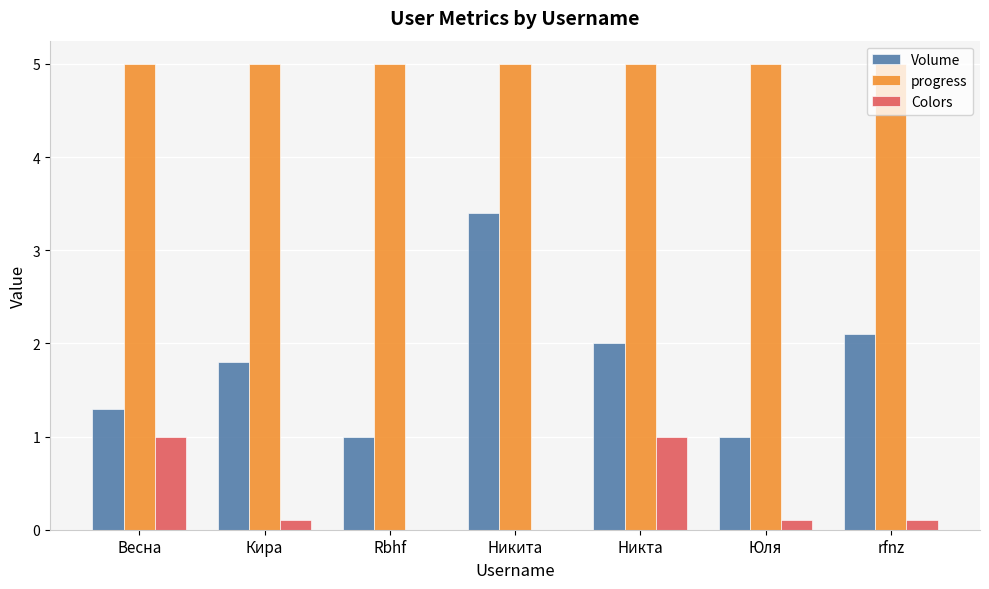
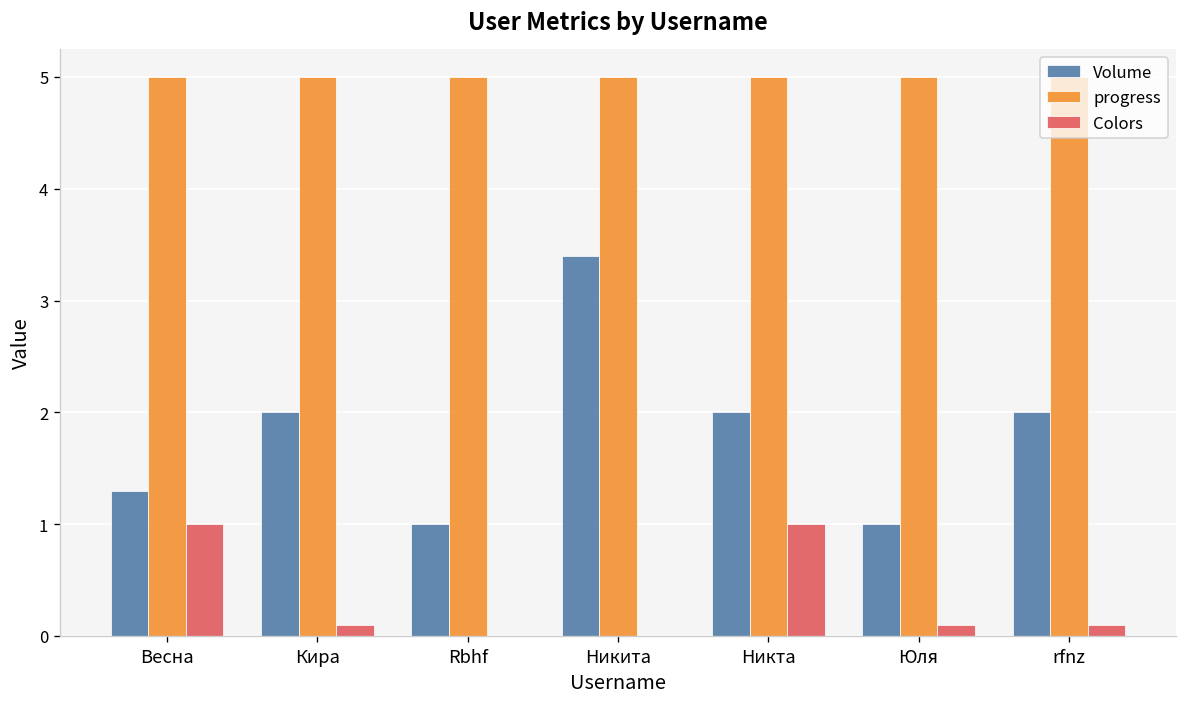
Volume, Кира: 1.8 -> 2.0
Volume, rfnz: 2.1 -> 2.0
